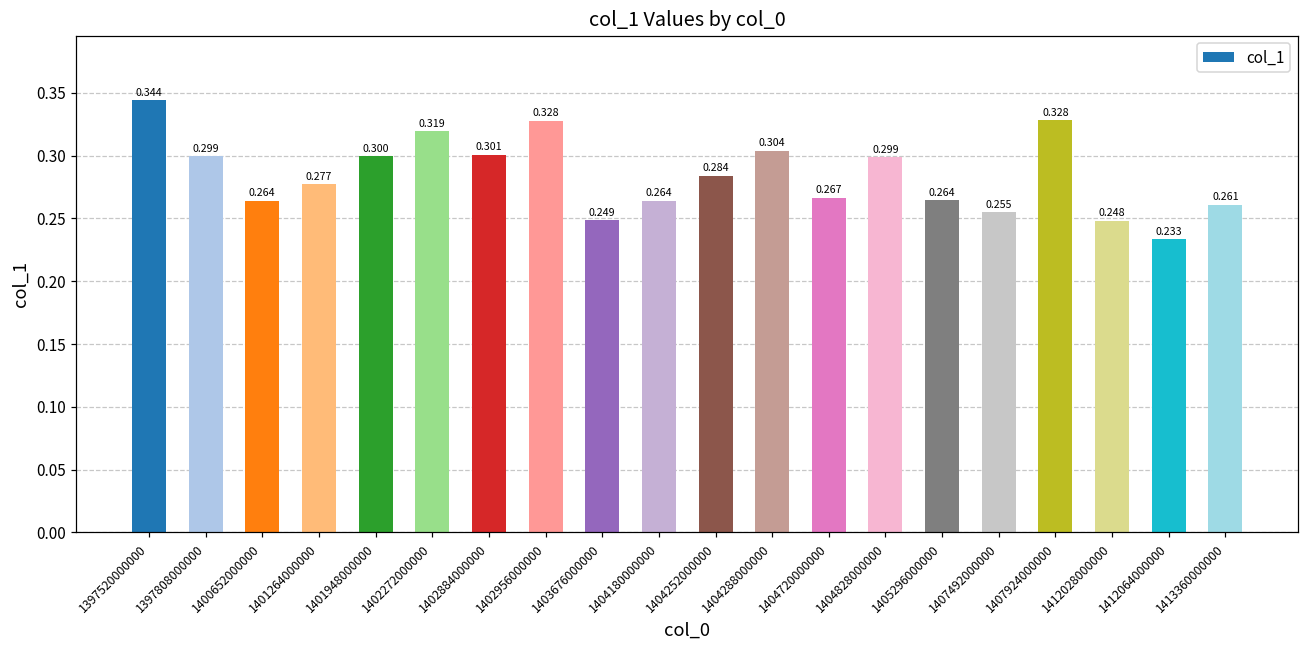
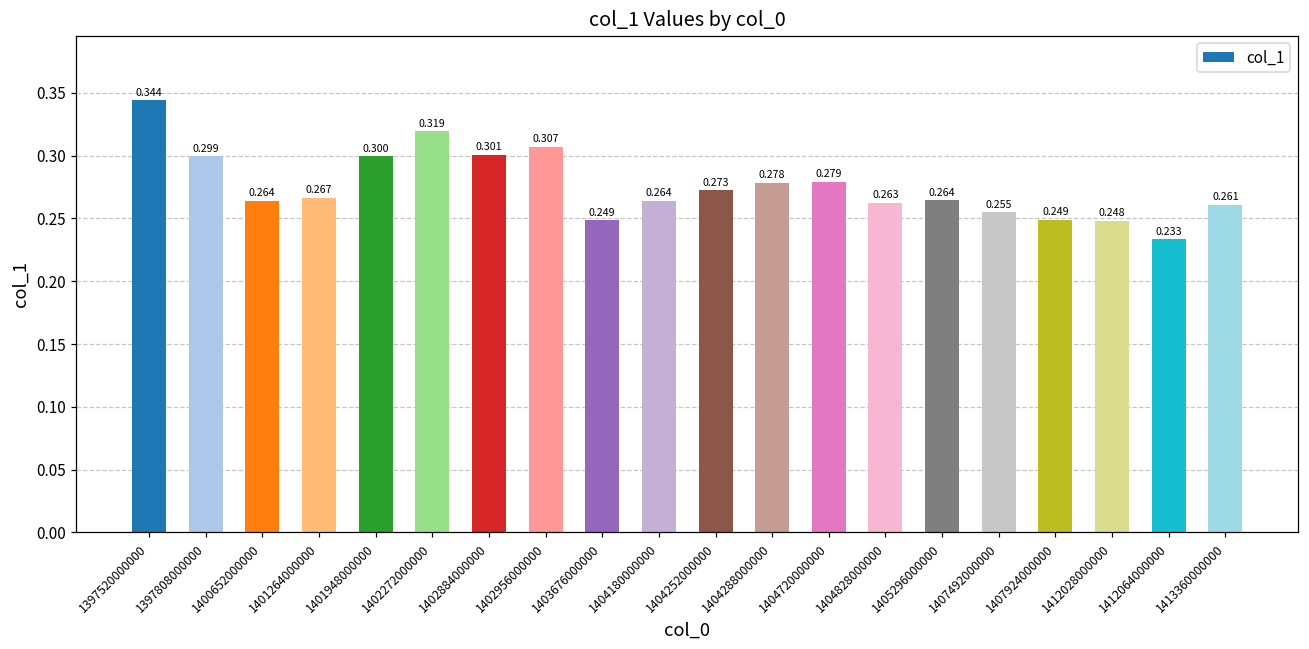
1401264000000: 0.277 -> 0.267
1402956000000: 0.328 -> 0.307
1404252000000: 0.284 -> 0.273
1404288000000: 0.304 -> 0.278
1404720000000: 0.267 -> 0.279
1404828000000: 0.299 -> 0.263
1407924000000: 0.328 -> 0.249
